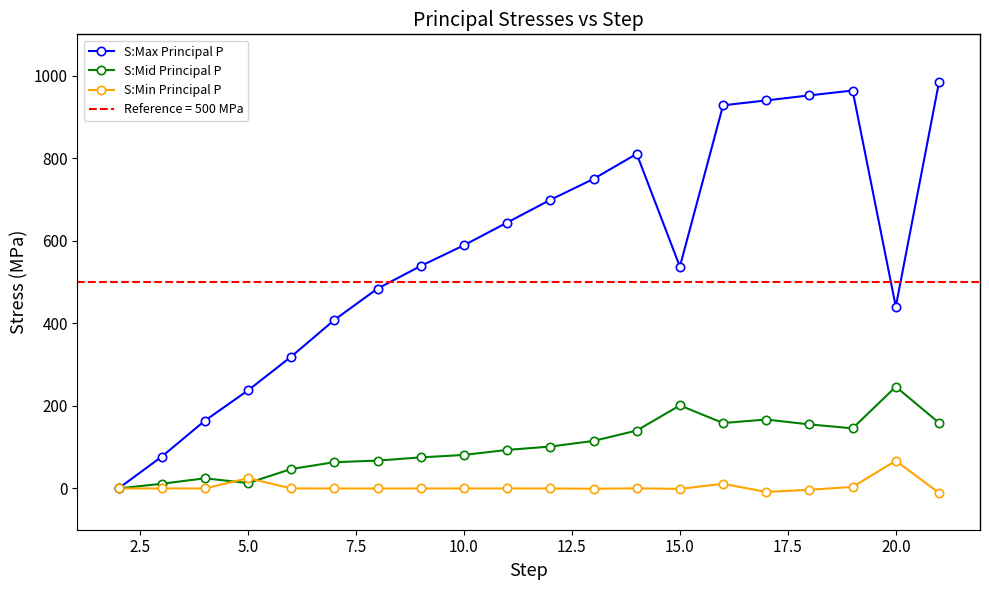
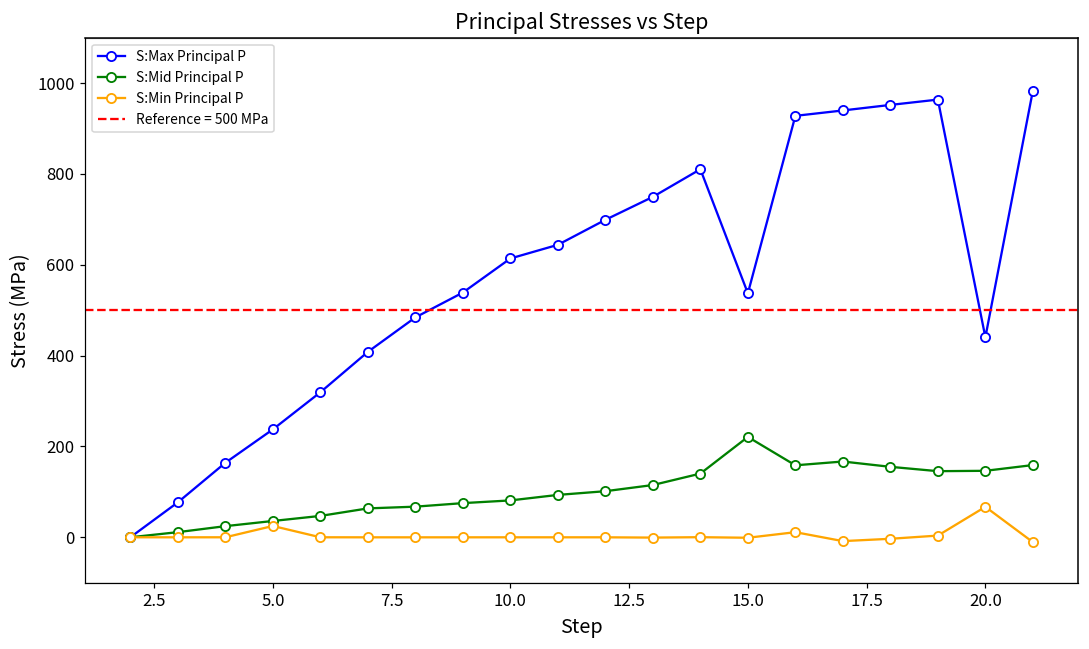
S:Mid Principal P, 5.0: 10 -> 40
S:Max Principal P, 10.0: 590 -> 610
S:Mid Principal P, 15.0: 200 -> 220
S:Mid Principal P, 20.0: 250 -> 150
